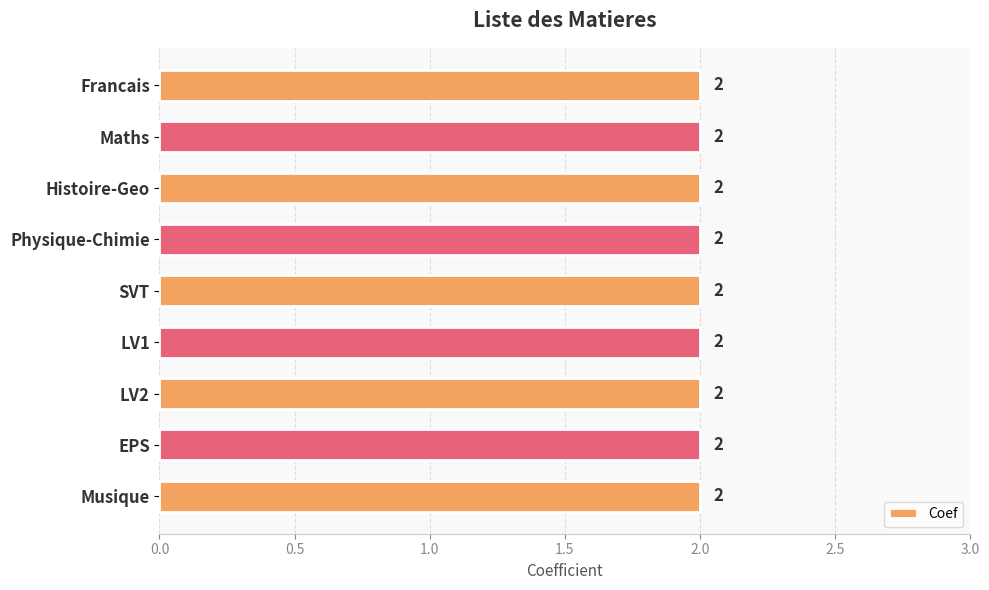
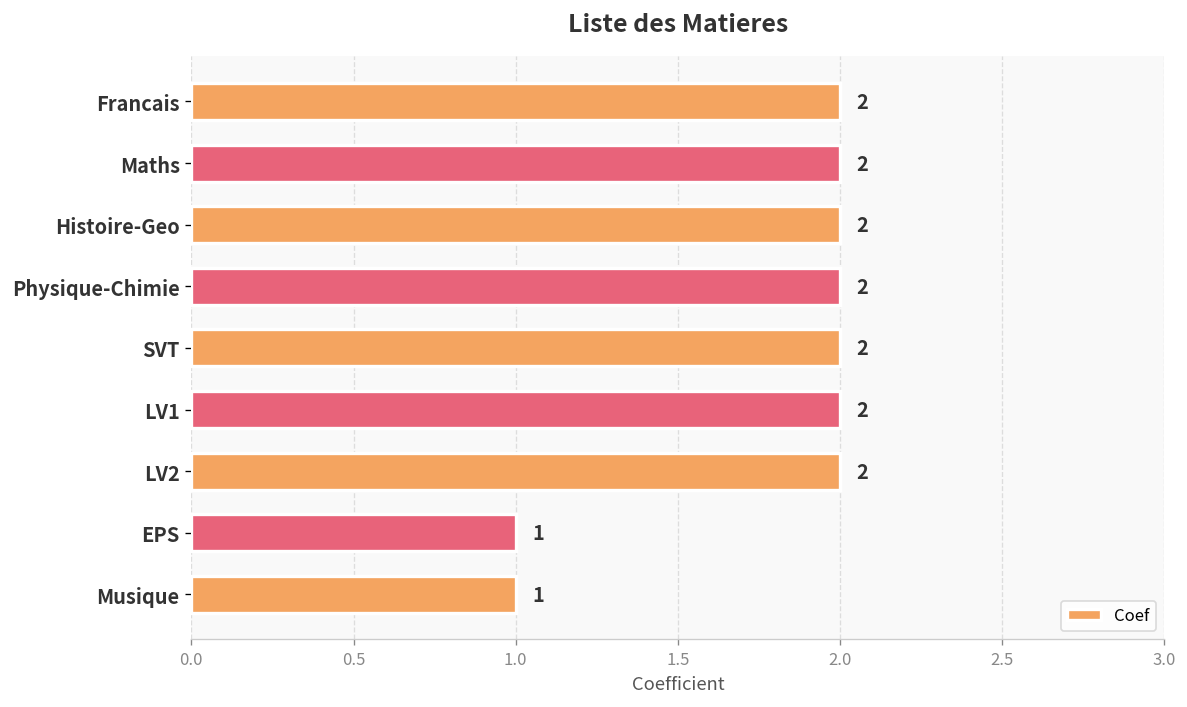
EPS: 2 -> 1
Musique: 2 -> 1
